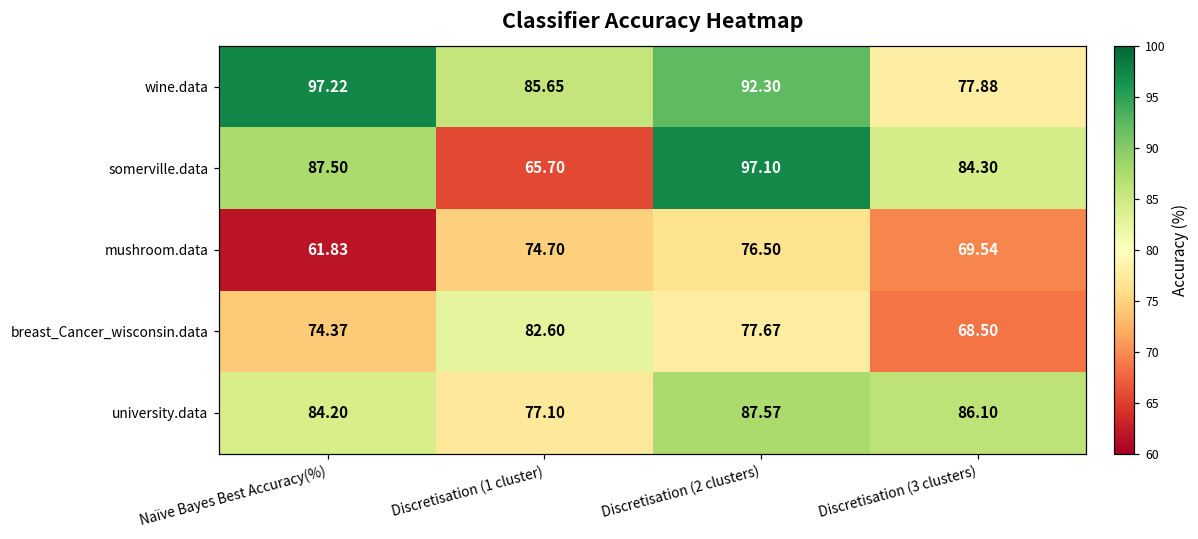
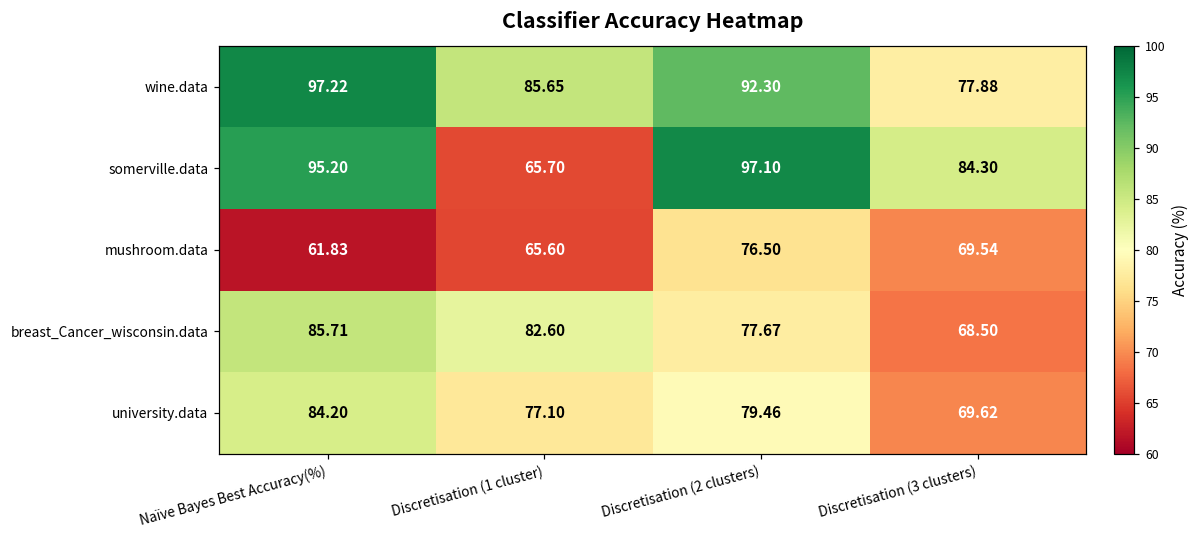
somerville.data, Naïve Bayes Best Accuracy(%): 87.50 -> 95.20
mushroom.data, Discretisation (1 cluster): 74.70 -> 65.60
breast_Cancer_wisconsin.data, Naïve Bayes Best Accuracy(%): 74.37 -> 85.71
university.data, Discretisation (2 clusters): 87.57 -> 79.46
university.data, Discretisation (3 clusters): 86.10 -> 69.62
